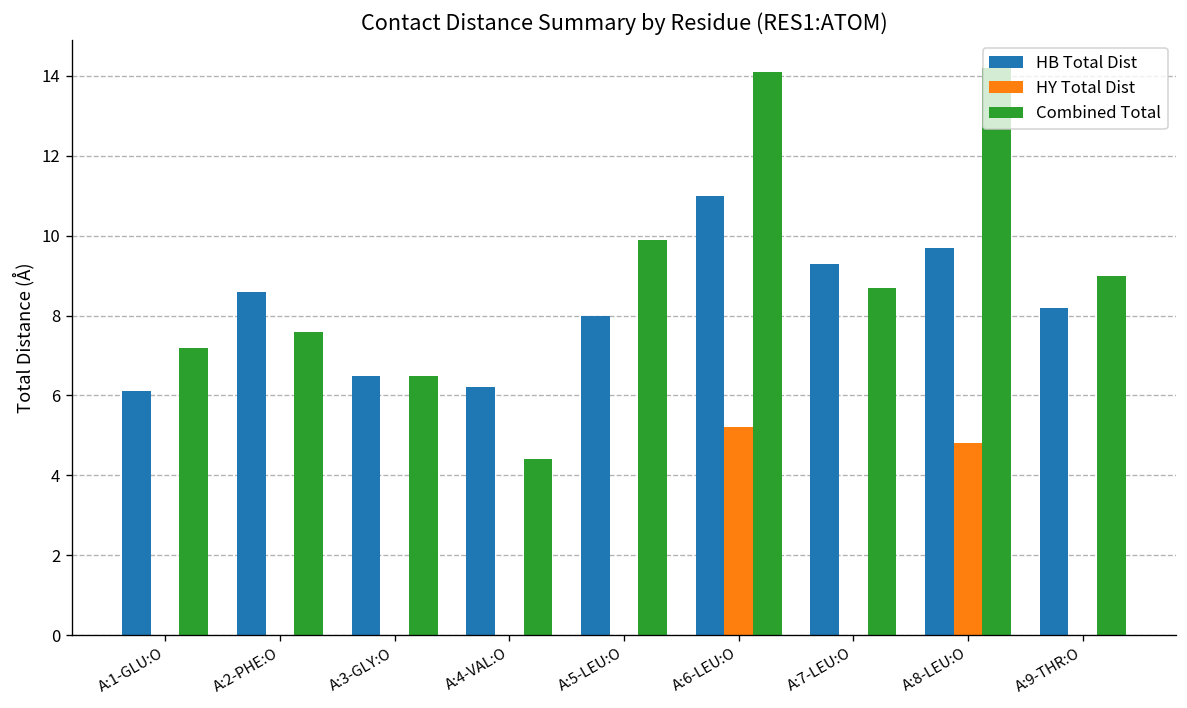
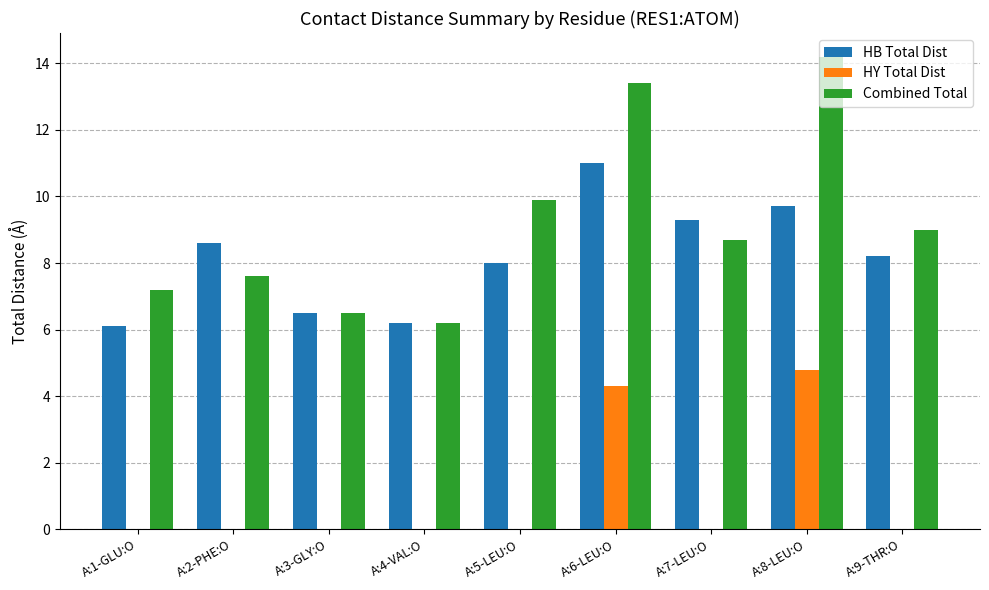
Combined Total, A:4-VAL:O: 4.4 -> 6.2
HY Total Dist, A:6-LEU:O: 5.2 -> 4.3
Combined Total, A:6-LEU:O: 14.1 -> 13.4
